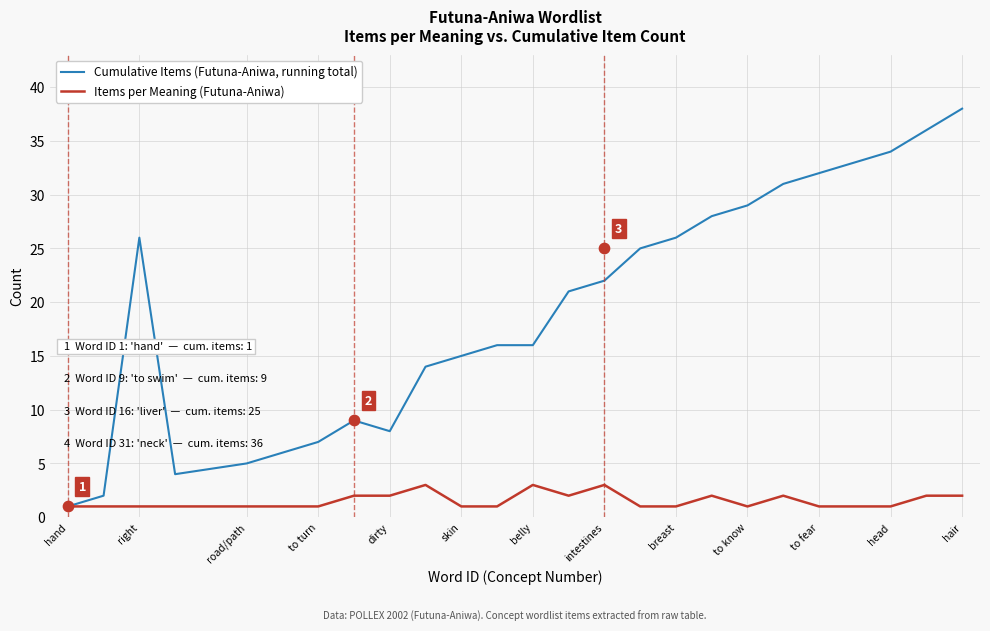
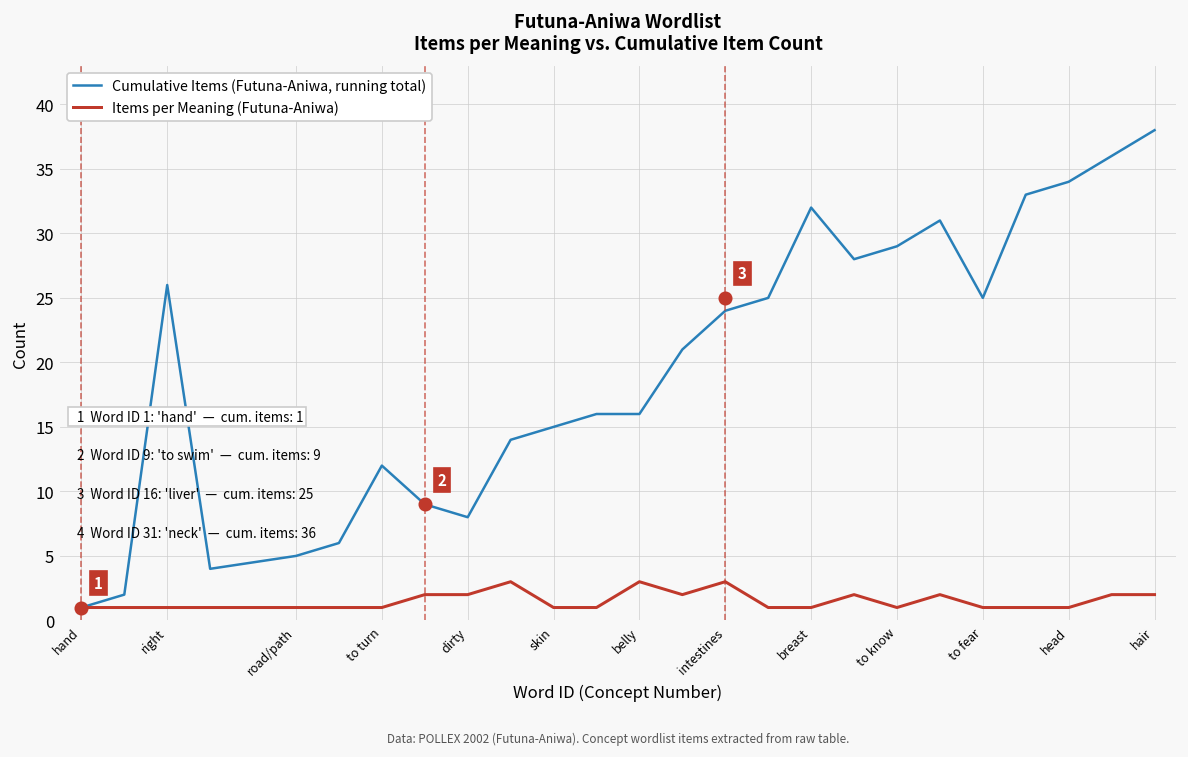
Cumulative Items (Futuna-Aniwa, running total), to turn: 7 -> 12
Cumulative Items (Futuna-Aniwa, running total), intestines: 22 -> 24
Cumulative Items (Futuna-Aniwa, running total), breast: 26 -> 32
Cumulative Items (Futuna-Aniwa, running total), to fear: 32 -> 25
